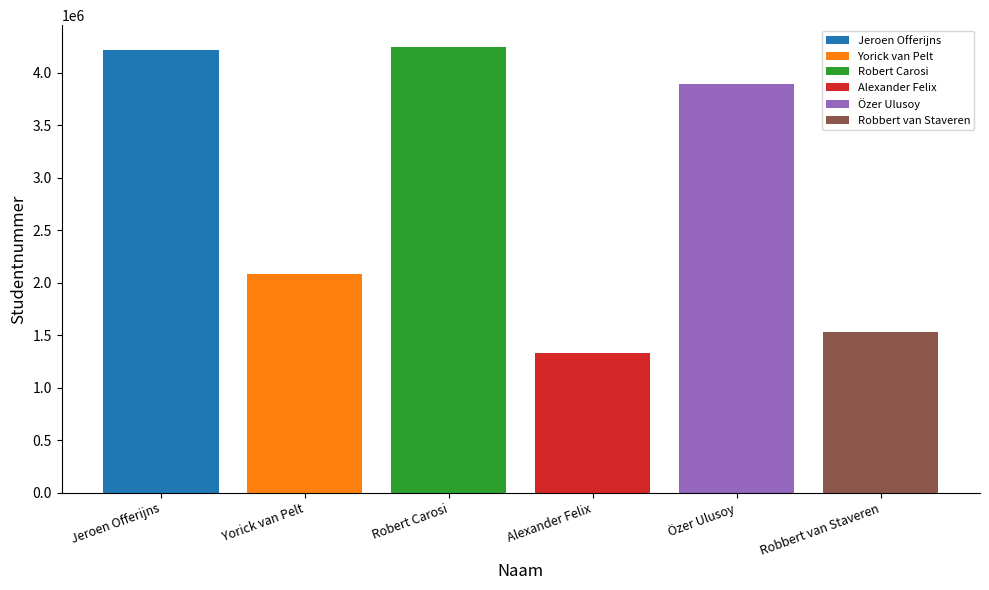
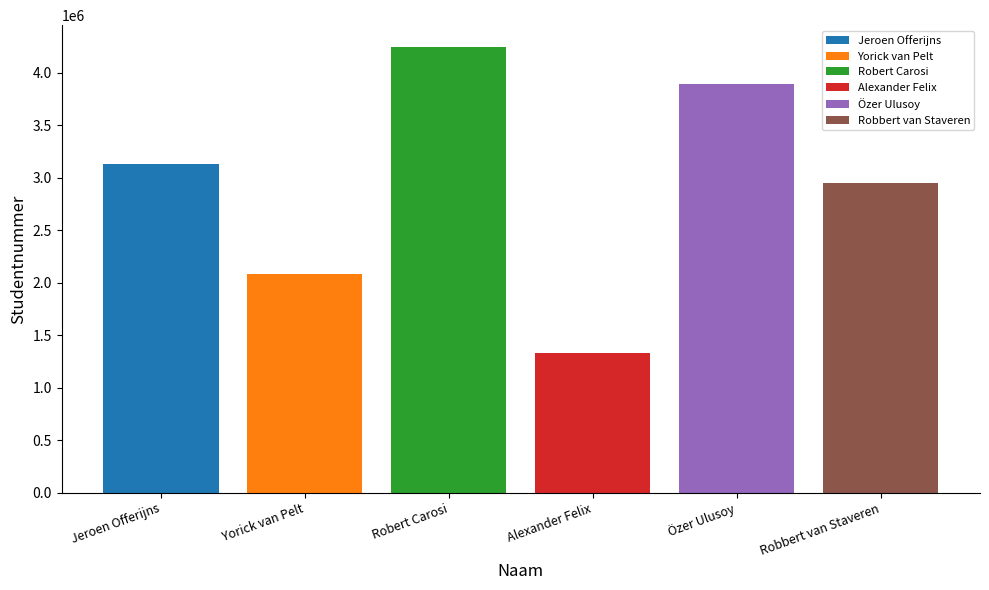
Jeroen Offerijns: 4220000 -> 3130000
Robbert van Staveren: 1530000 -> 2950000
